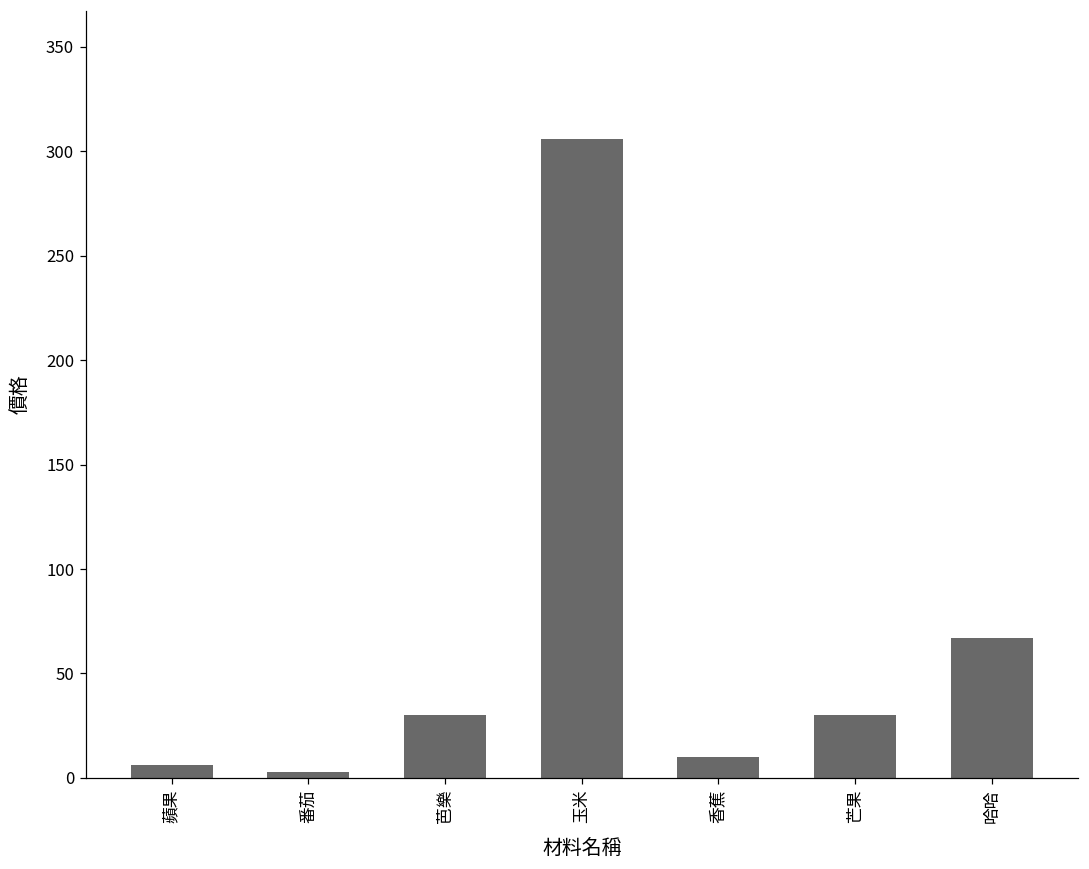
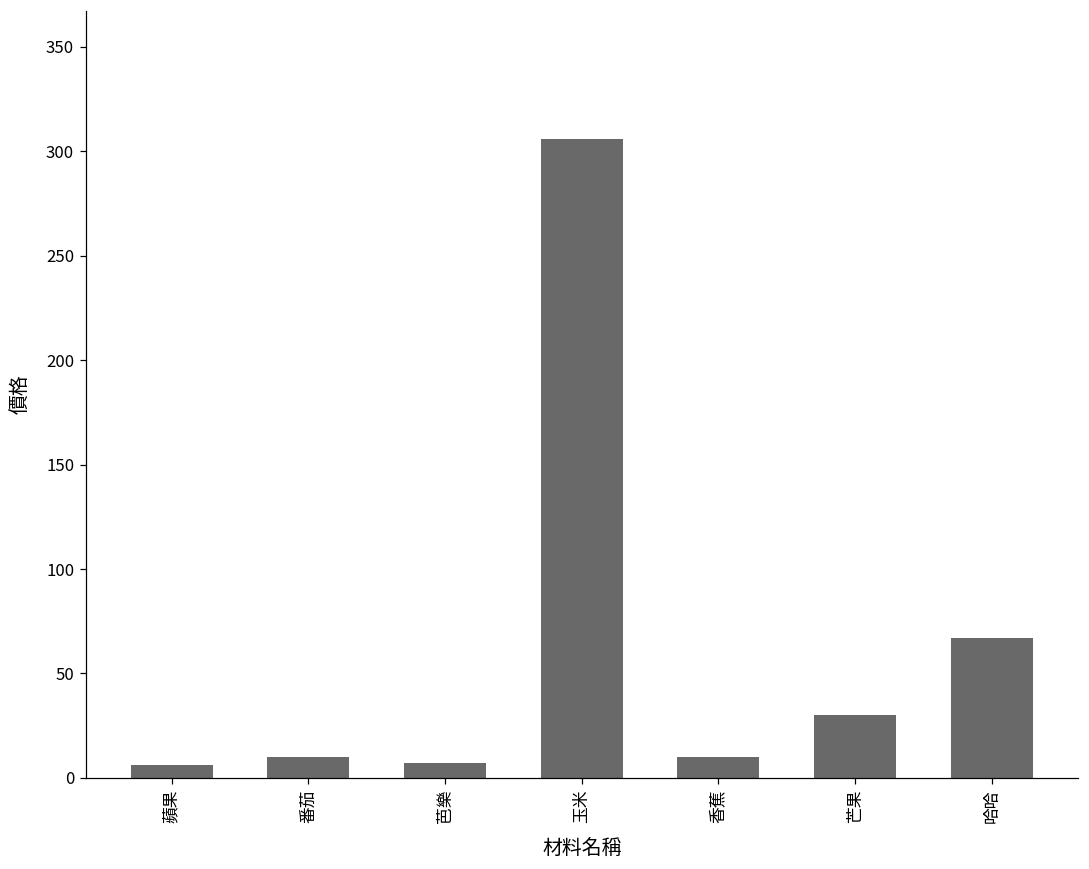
番茄: 3 -> 10
芭樂: 30 -> 7
